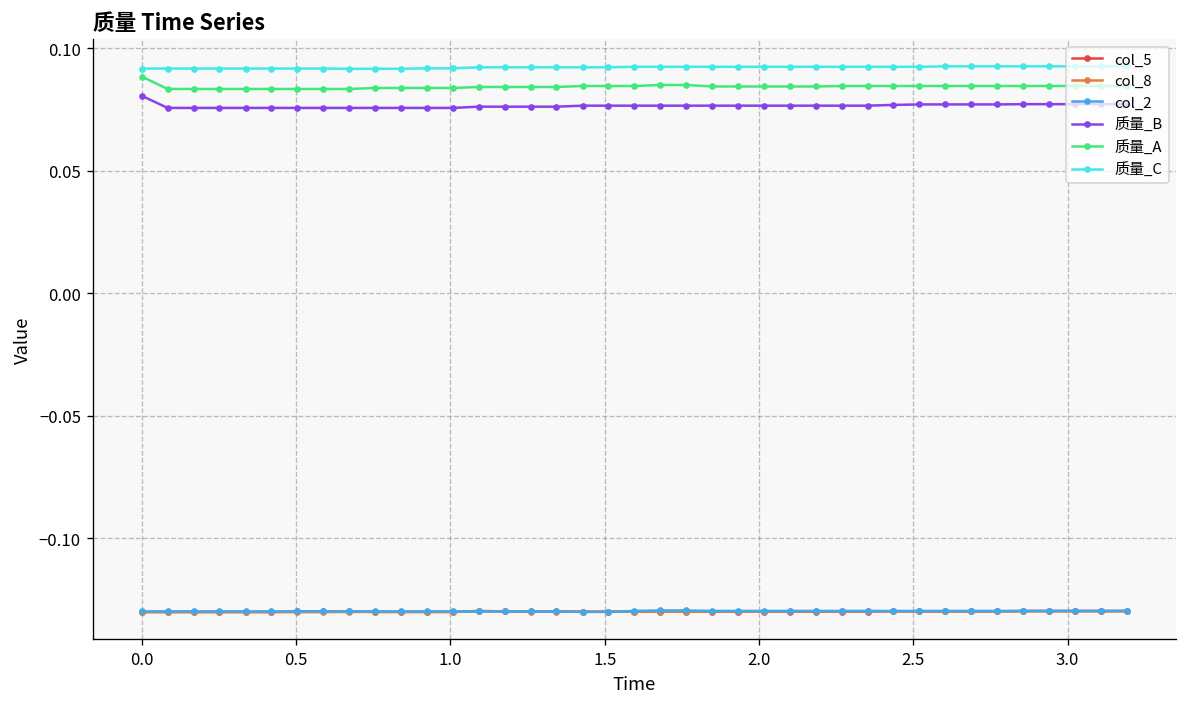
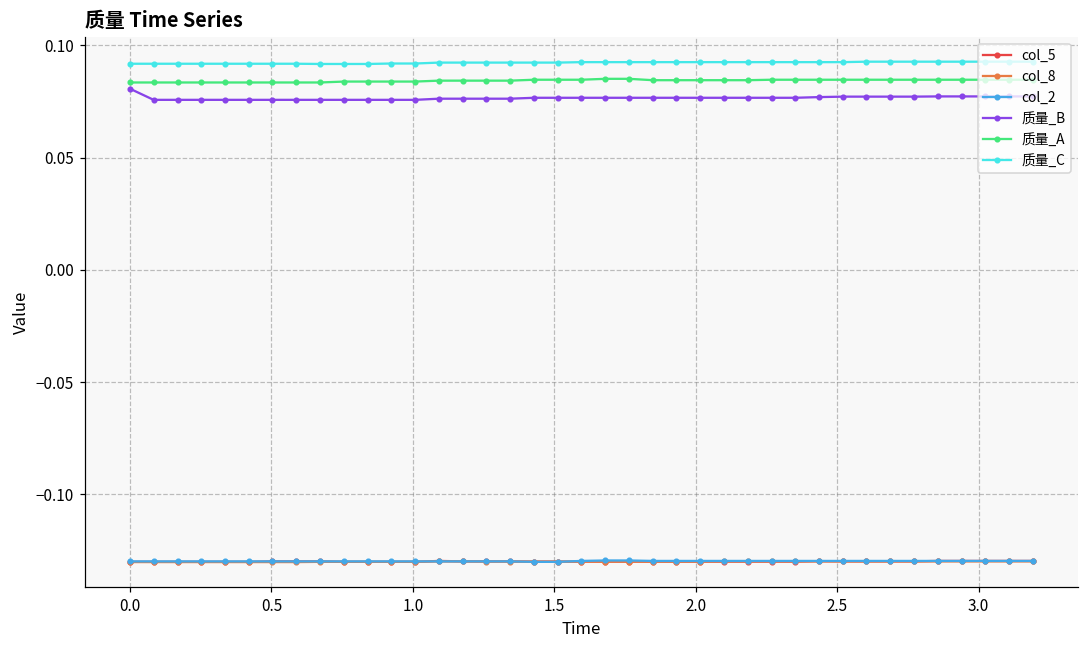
质量_A, 0.0: 0.089 -> 0.083
